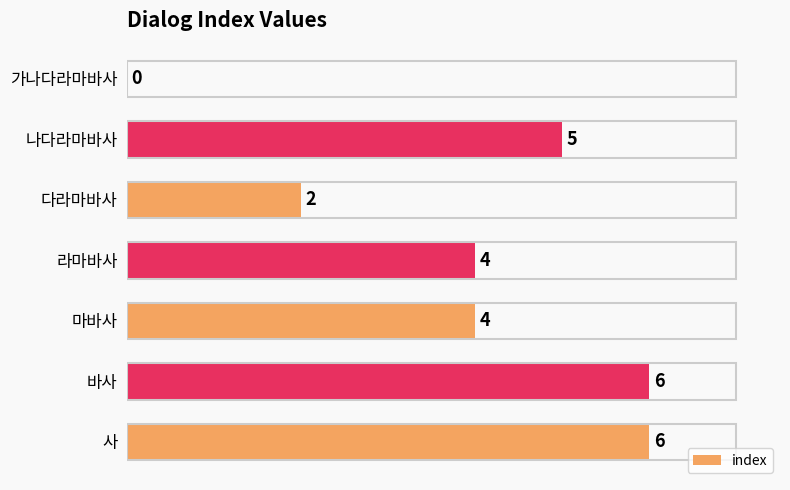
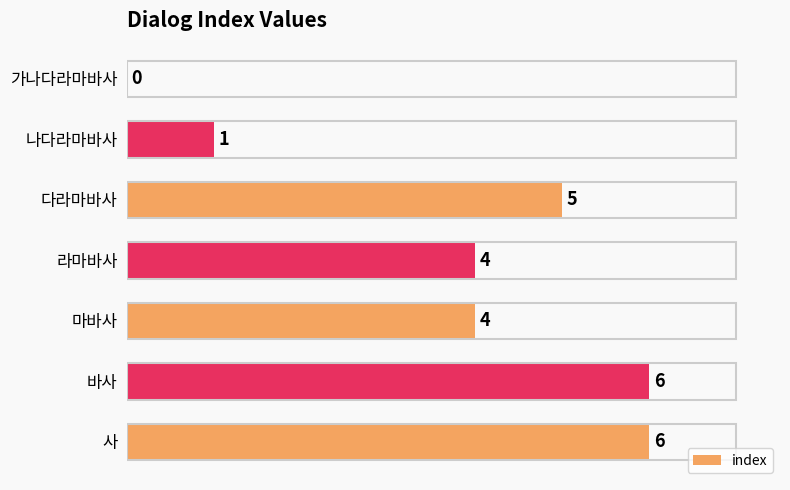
나다라마바사: 5 -> 1
다라마바사: 2 -> 5
